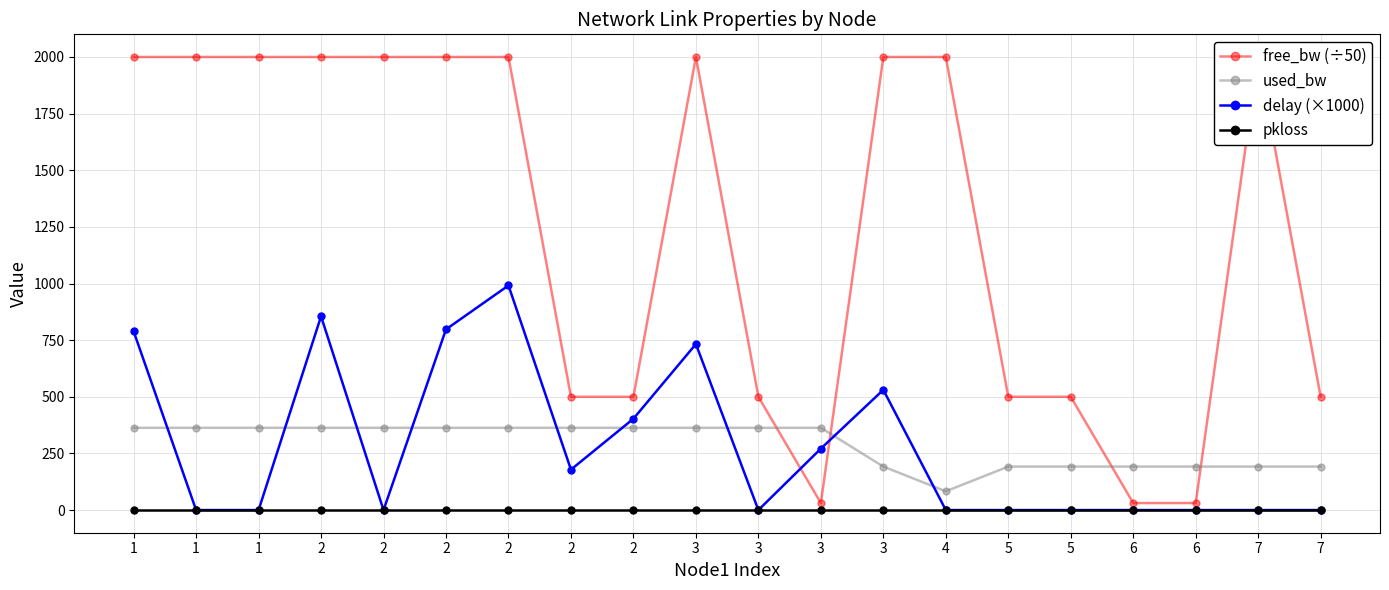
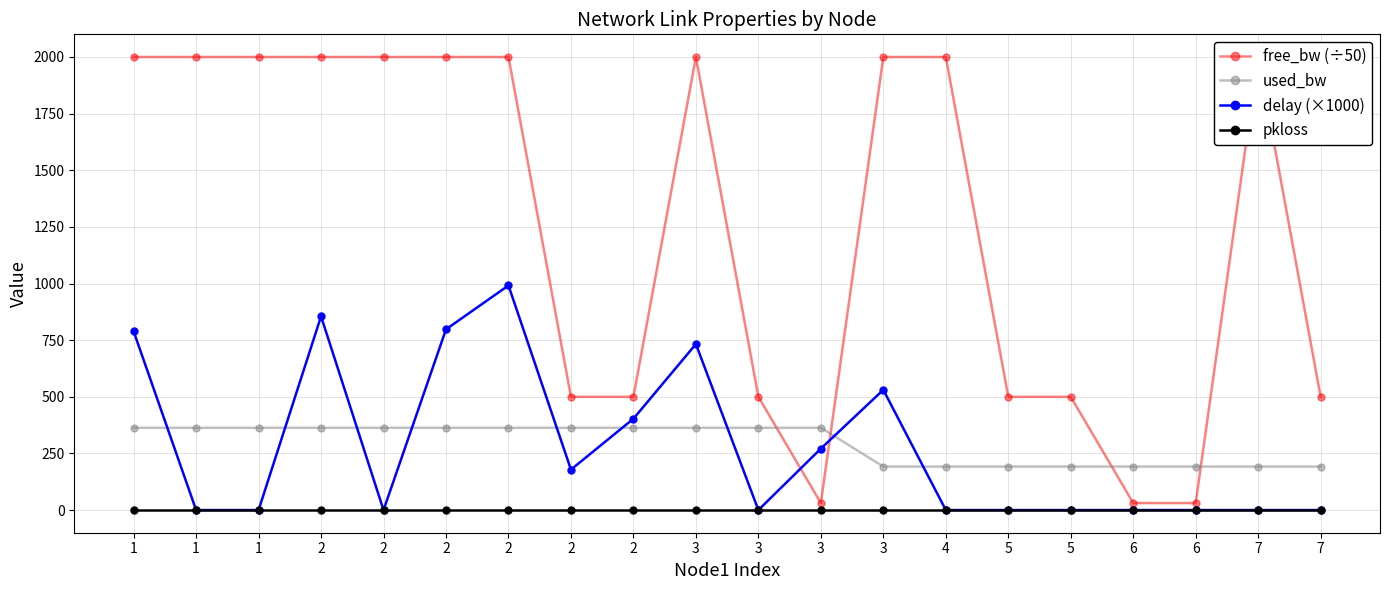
used_bw, 4: 80 -> 190
